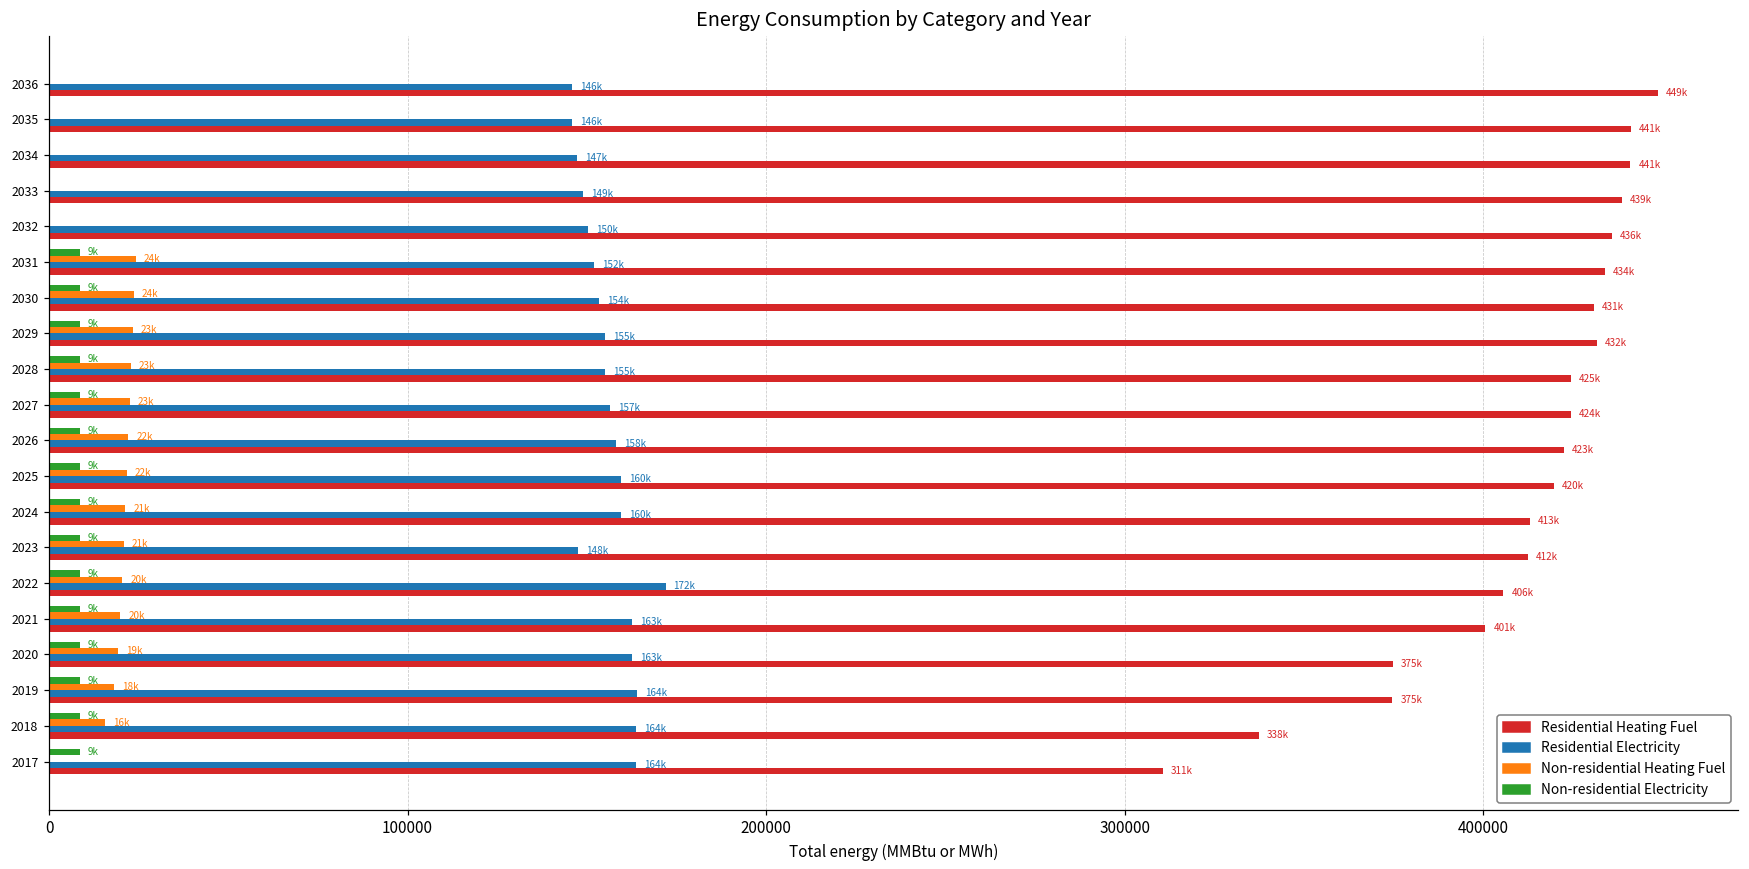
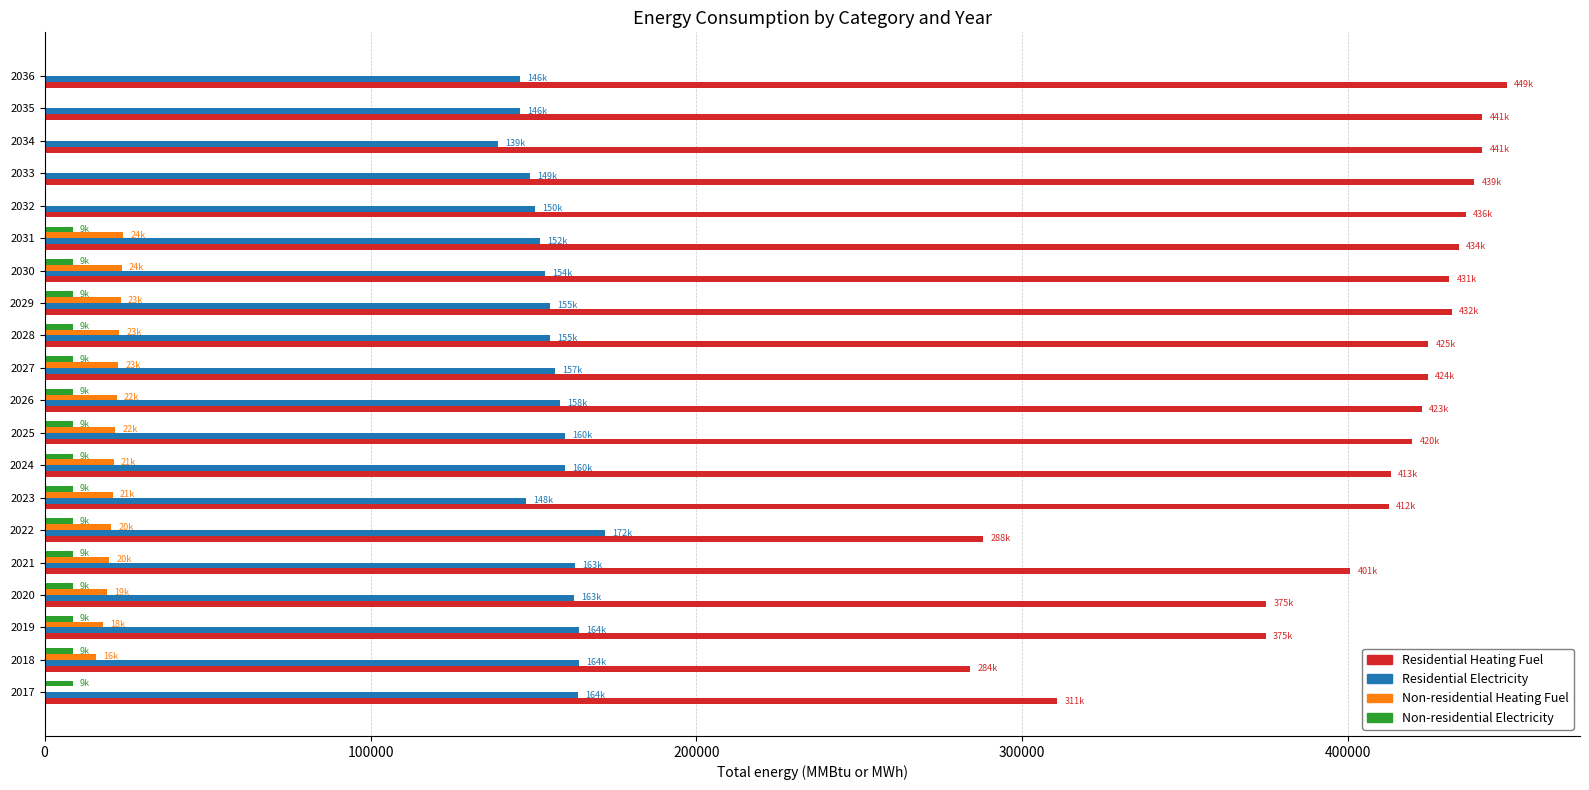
Residential Electricity, 2034: 147k -> 139k
Residential Heating Fuel, 2022: 406k -> 288k
Residential Heating Fuel, 2018: 338k -> 284k
